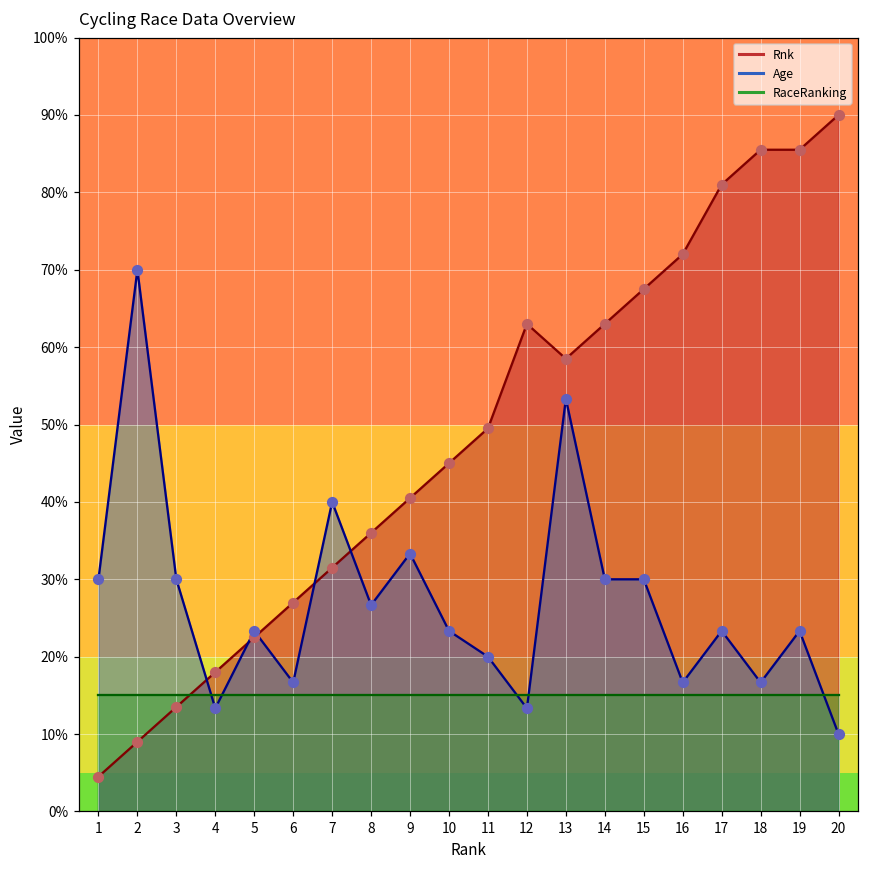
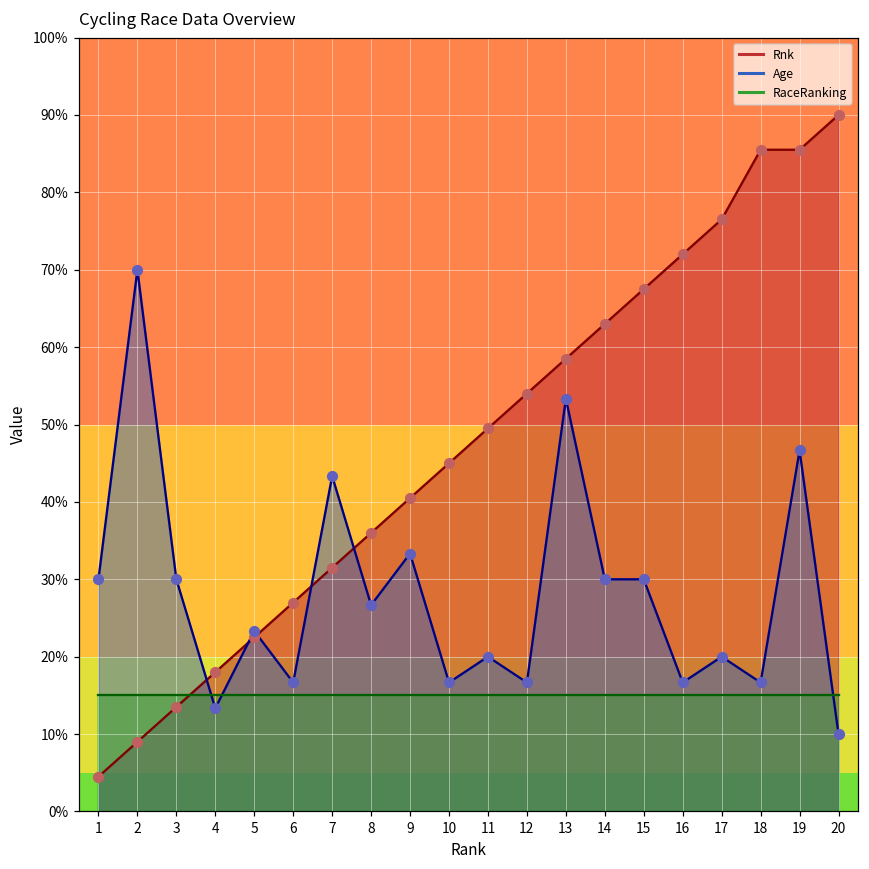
Age, 7: 40% -> 43%
Age, 10: 23% -> 17%
Rnk, 12: 63% -> 54%
Age, 12: 13% -> 17%
Rnk, 17: 81% -> 77%
Age, 17: 23% -> 20%
Age, 19: 23% -> 47%
